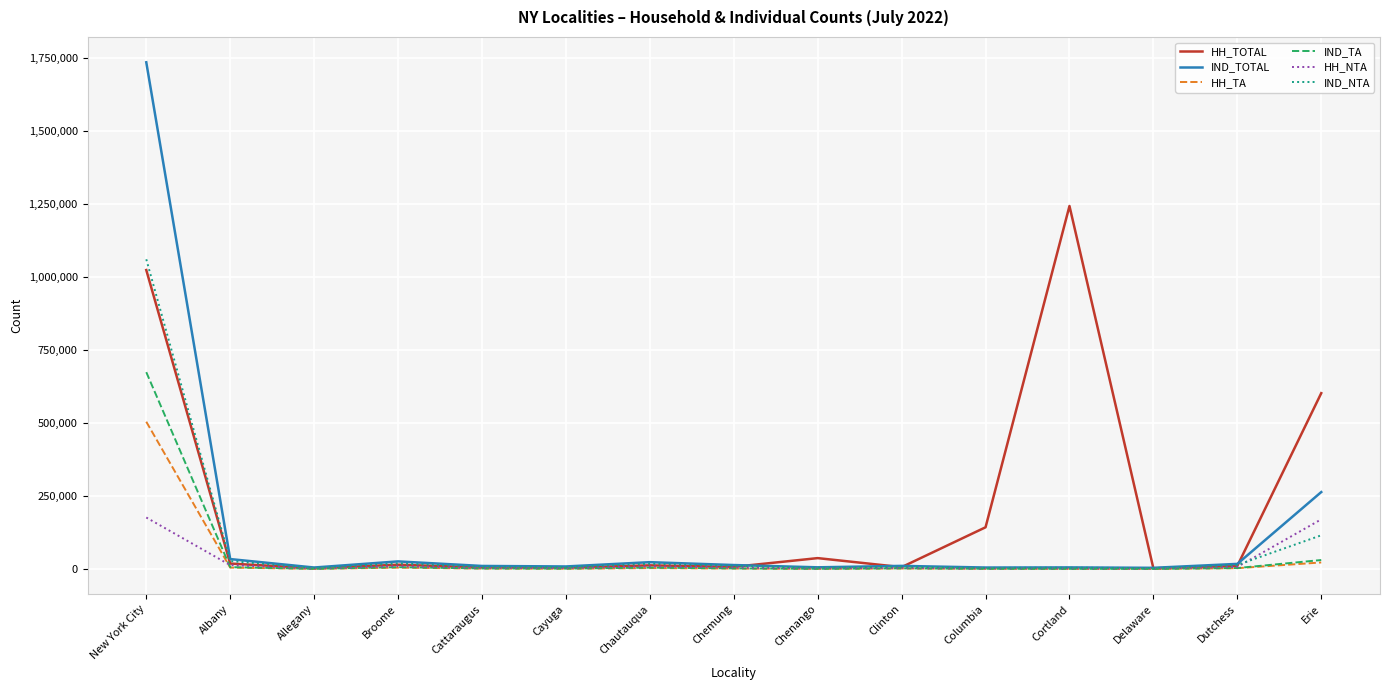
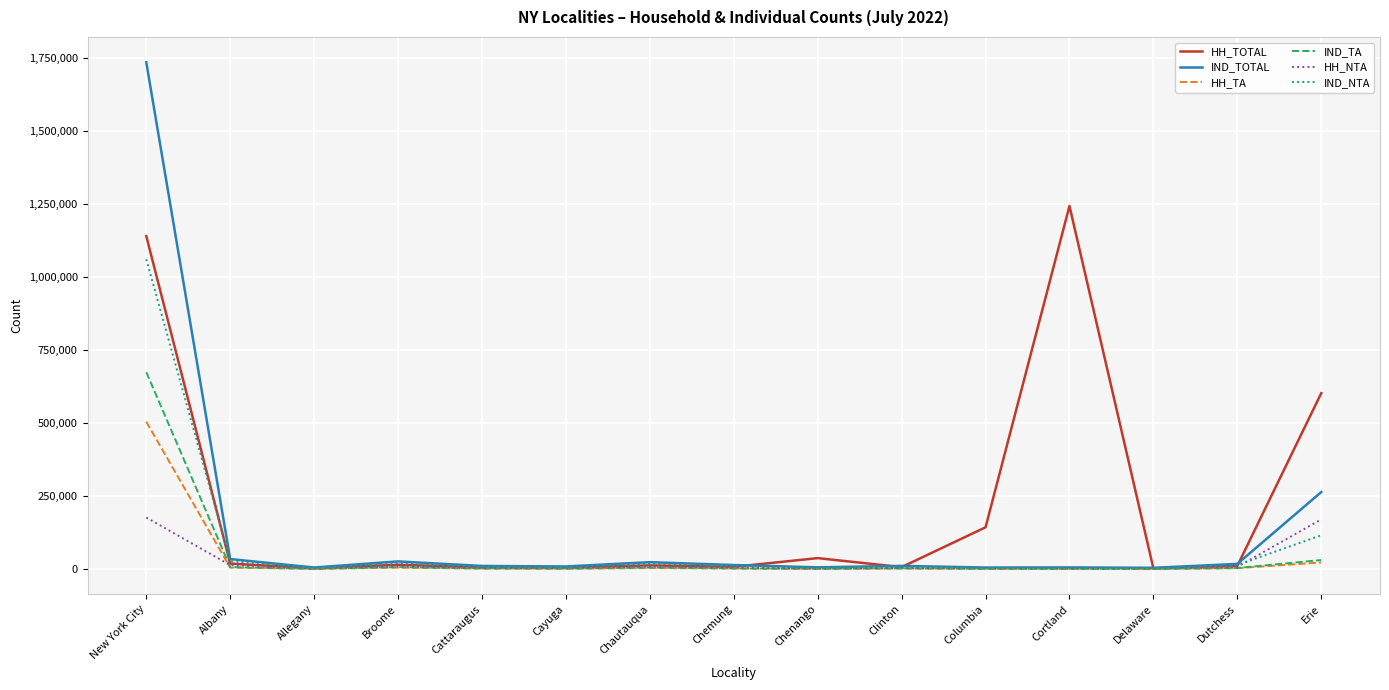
HH_TOTAL, New York City: 1,020,000 -> 1,140,000
